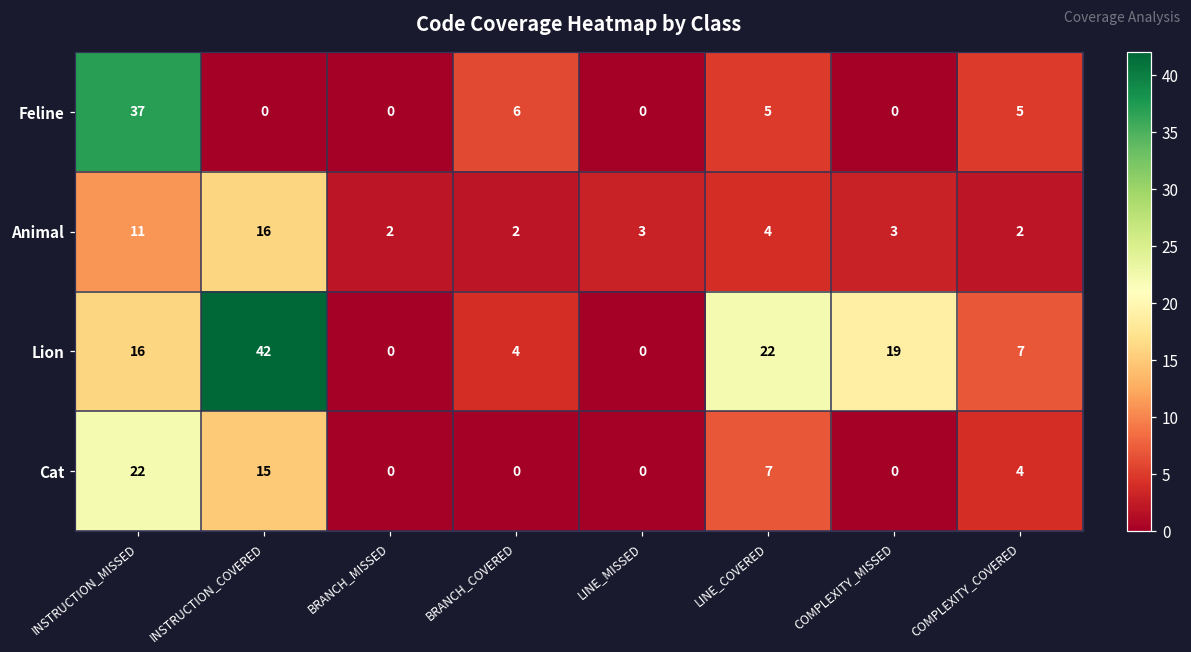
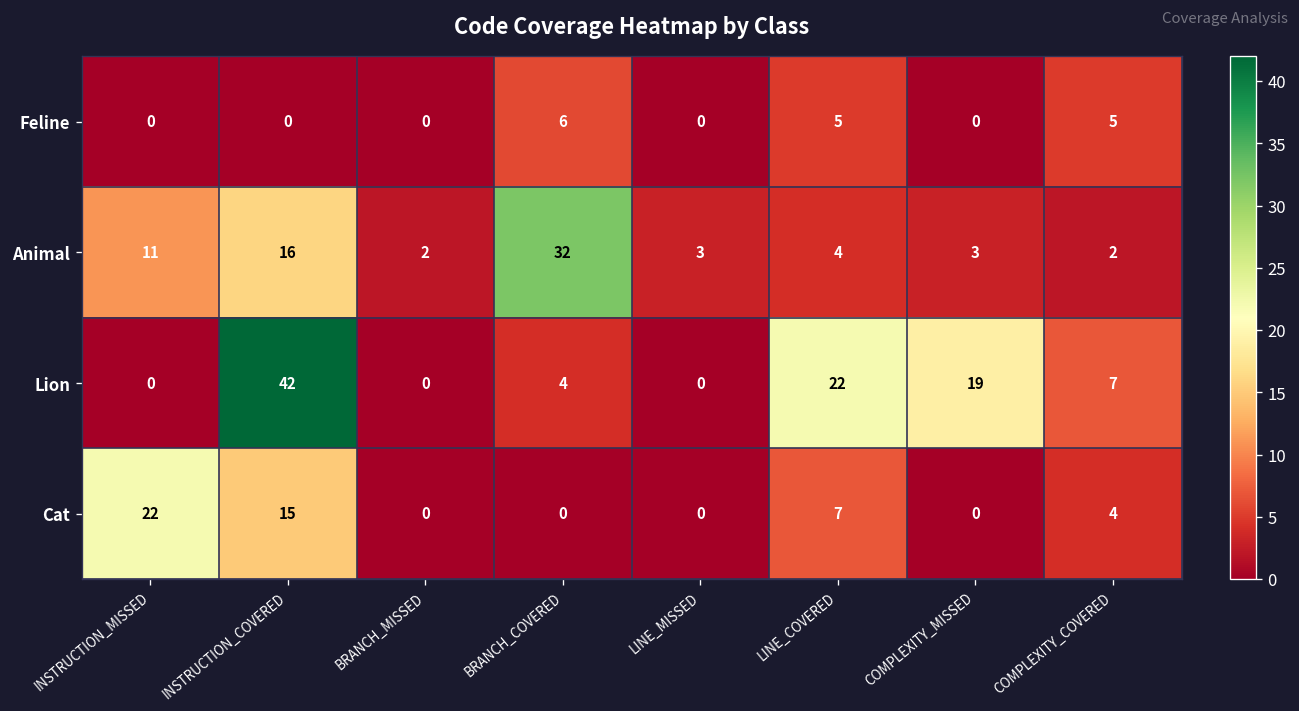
Feline, INSTRUCTION_MISSED: 37 -> 0
Animal, BRANCH_COVERED: 2 -> 32
Lion, INSTRUCTION_MISSED: 16 -> 0
